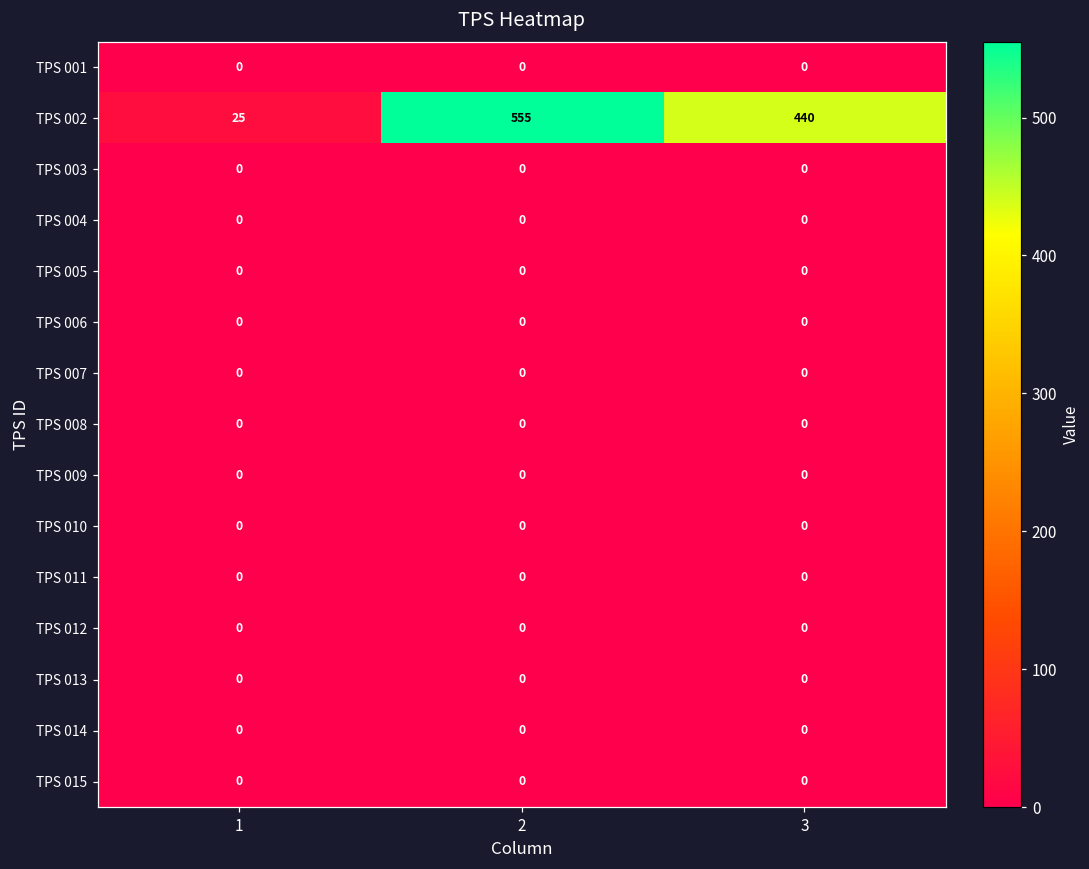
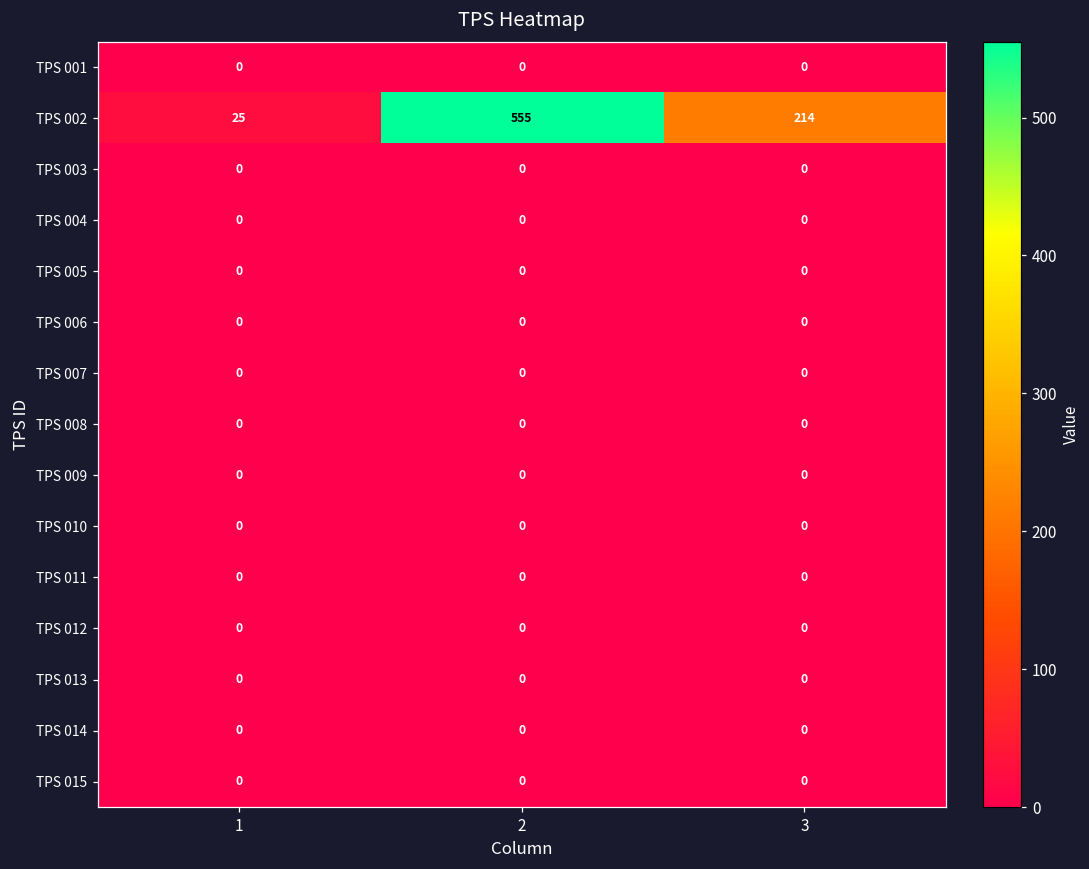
TPS 002, 3: 440 -> 214
